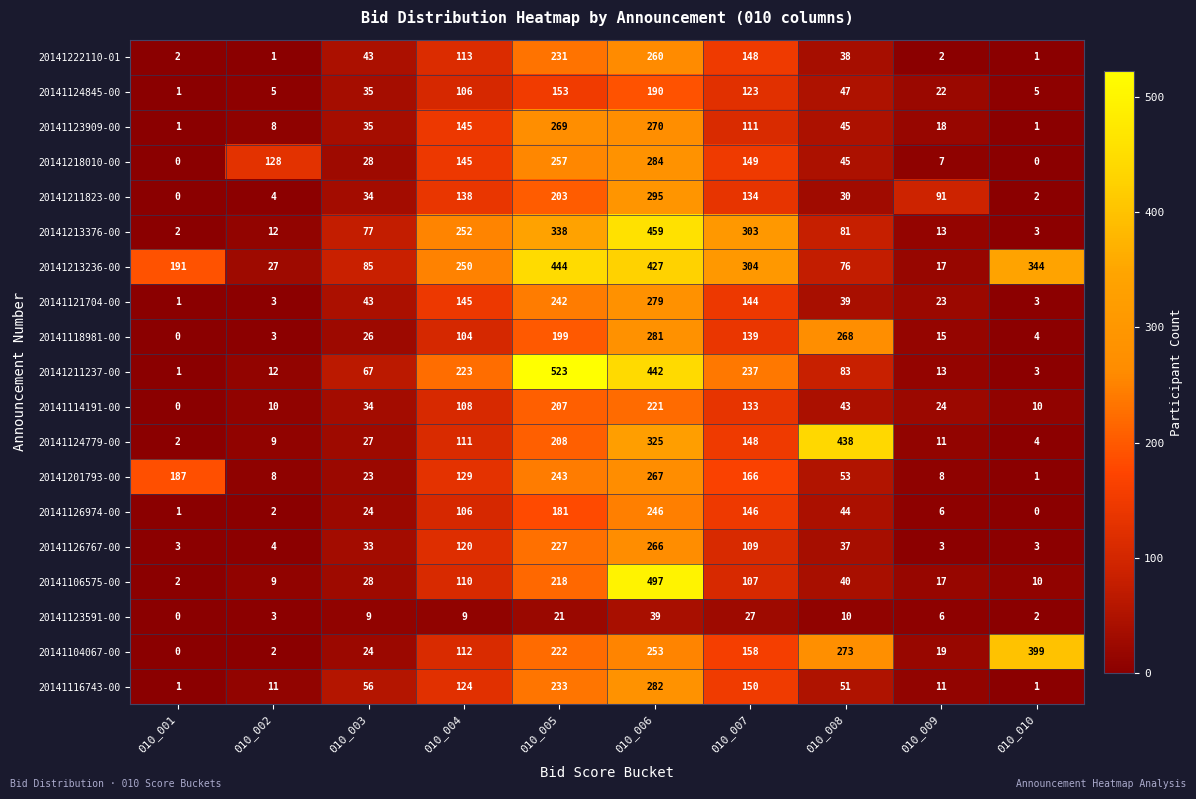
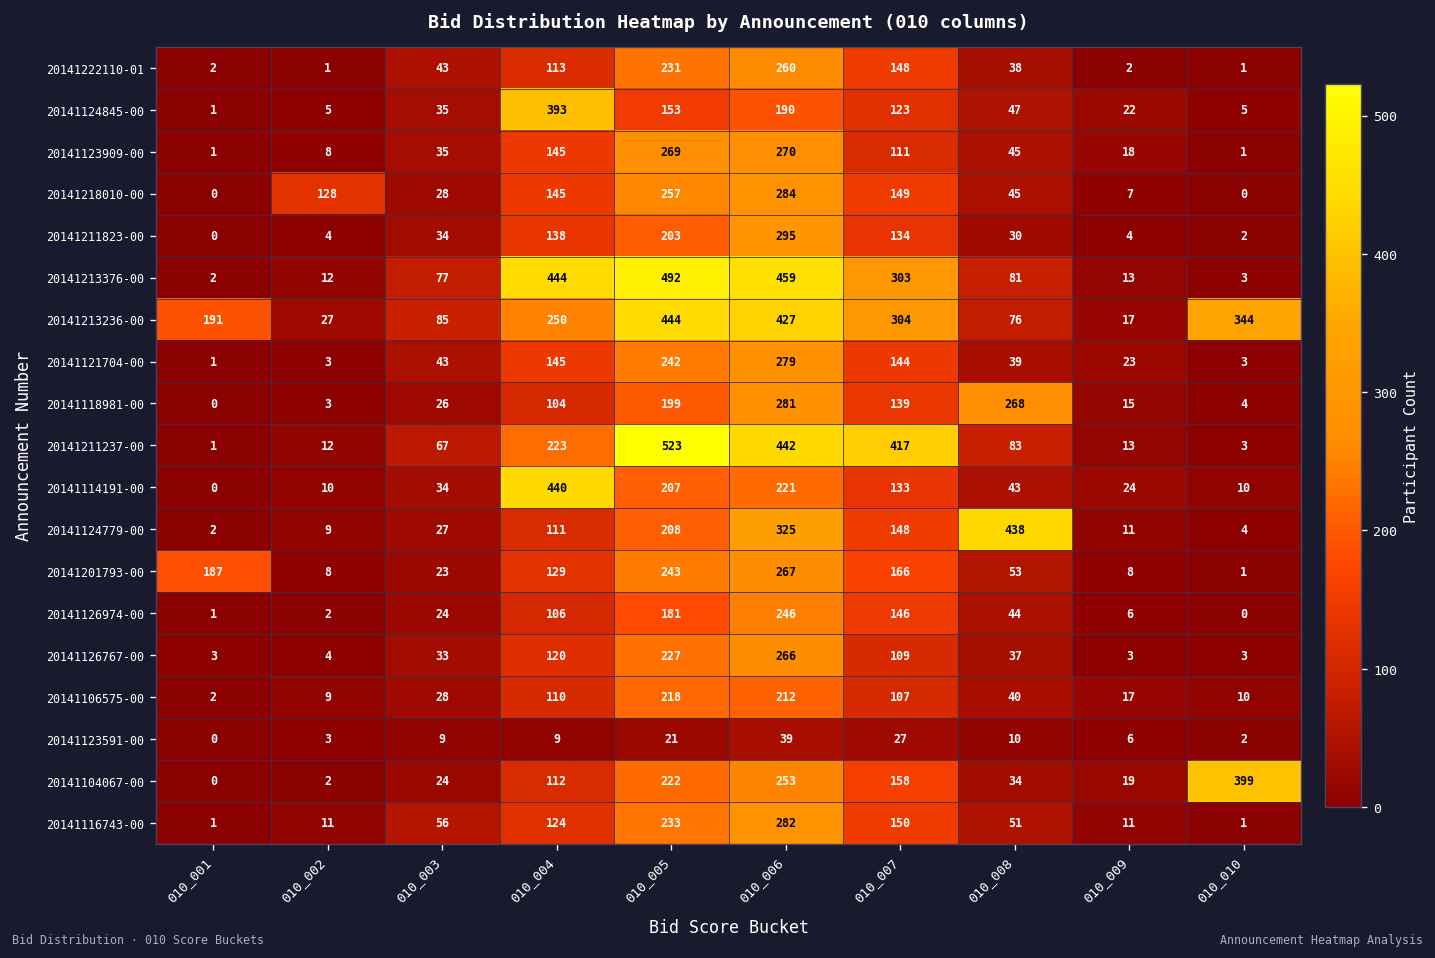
20141124845-00, 010_004: 106 -> 393
20141211823-00, 010_009: 91 -> 4
20141213376-00, 010_004: 252 -> 444
20141213376-00, 010_005: 338 -> 492
20141211237-00, 010_007: 237 -> 417
20141114191-00, 010_004: 108 -> 440
20141106575-00, 010_006: 497 -> 212
20141104067-00, 010_008: 273 -> 34
